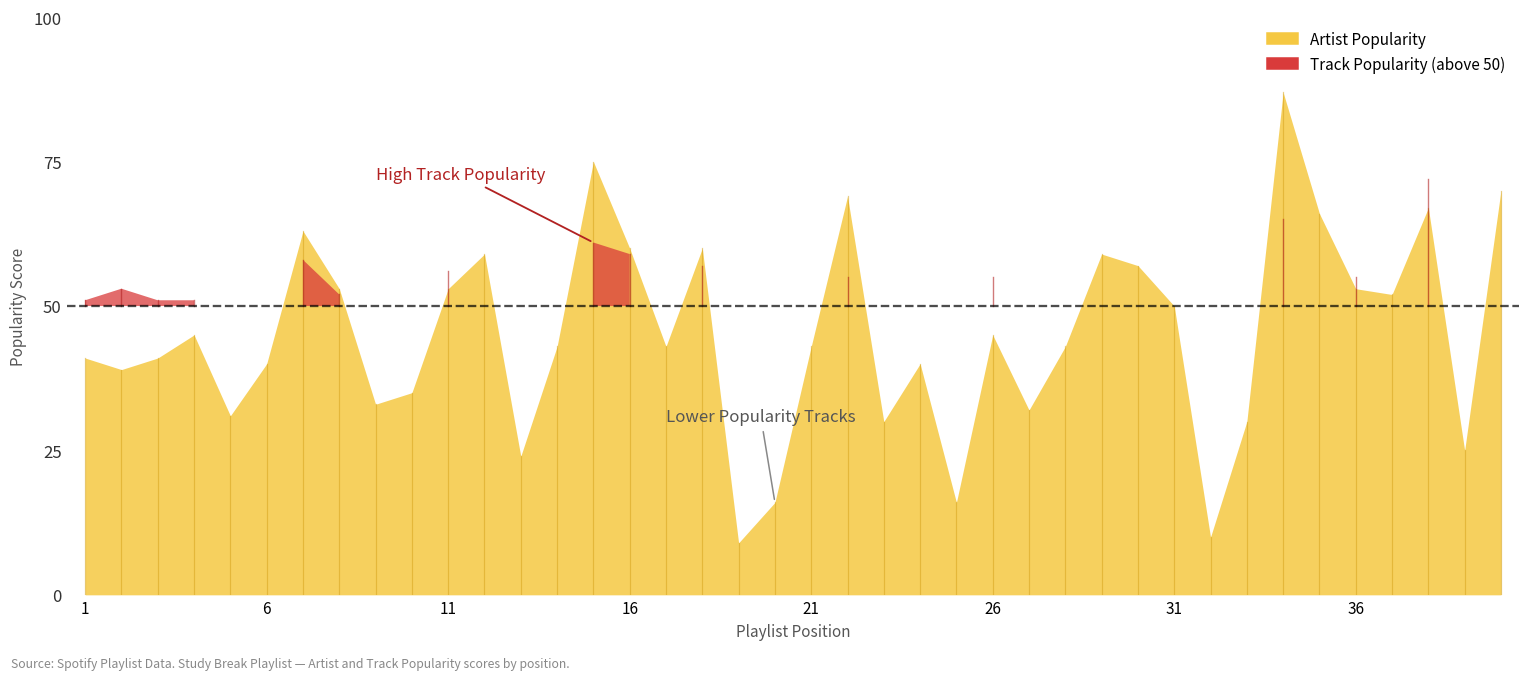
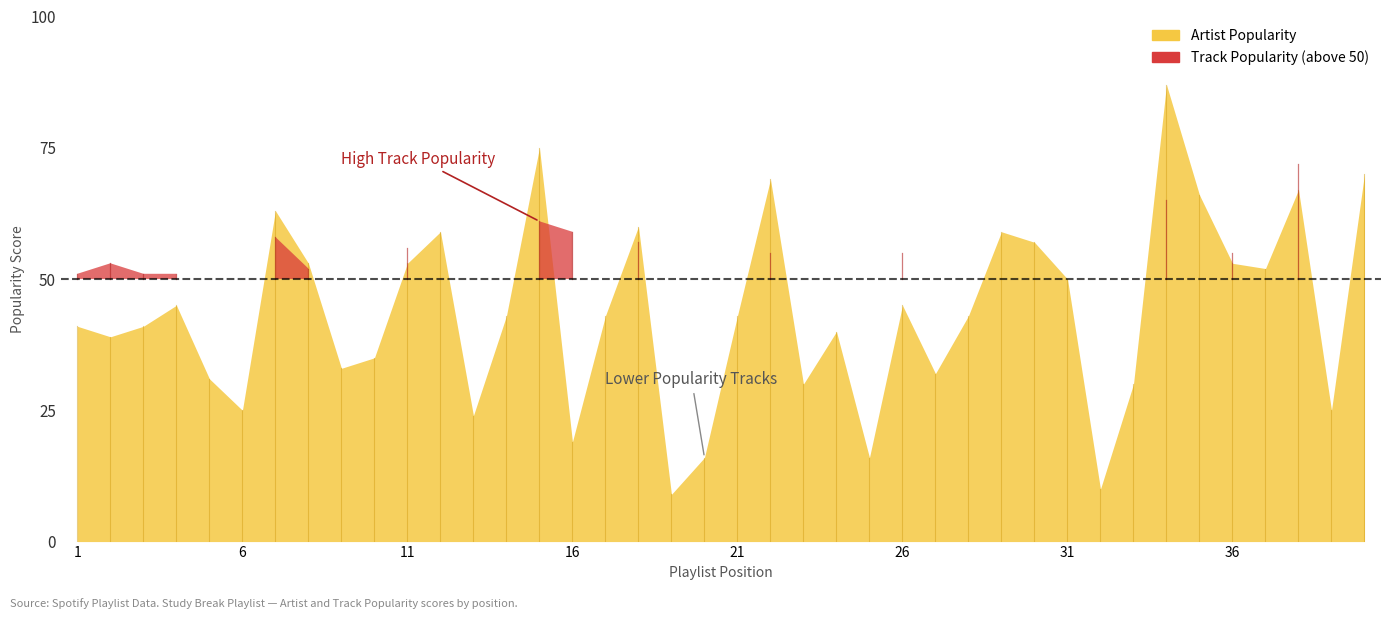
Artist Popularity, 6: 40 -> 25
Artist Popularity, 16: 60 -> 19
